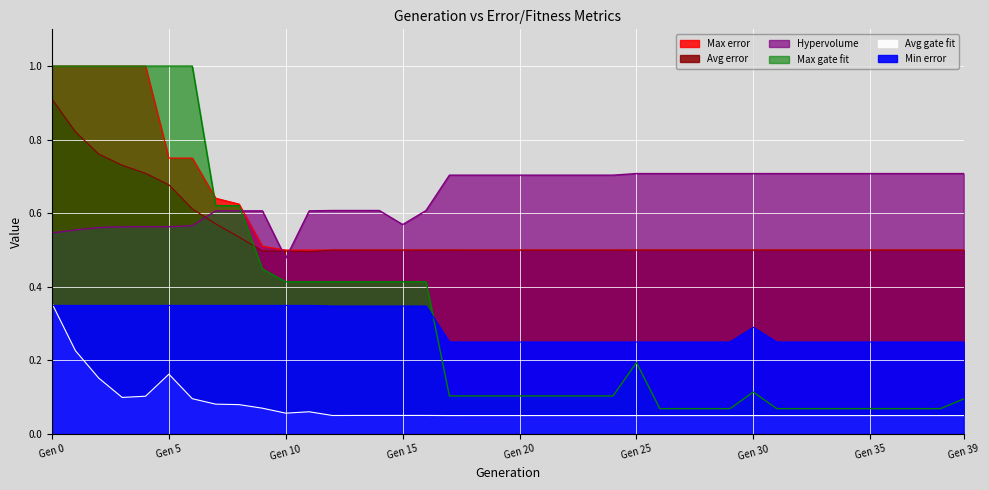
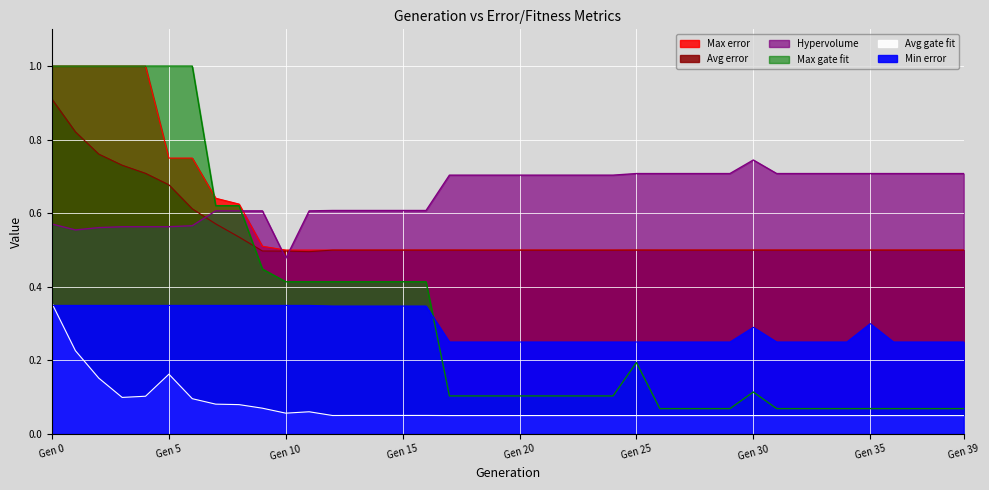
Hypervolume, Gen 0: 0.55 -> 0.57
Hypervolume, Gen 15: 0.57 -> 0.61
Hypervolume, Gen 30: 0.71 -> 0.74
Min error, Gen 35: 0.25 -> 0.30
Max gate fit, Gen 39: 0.10 -> 0.07
